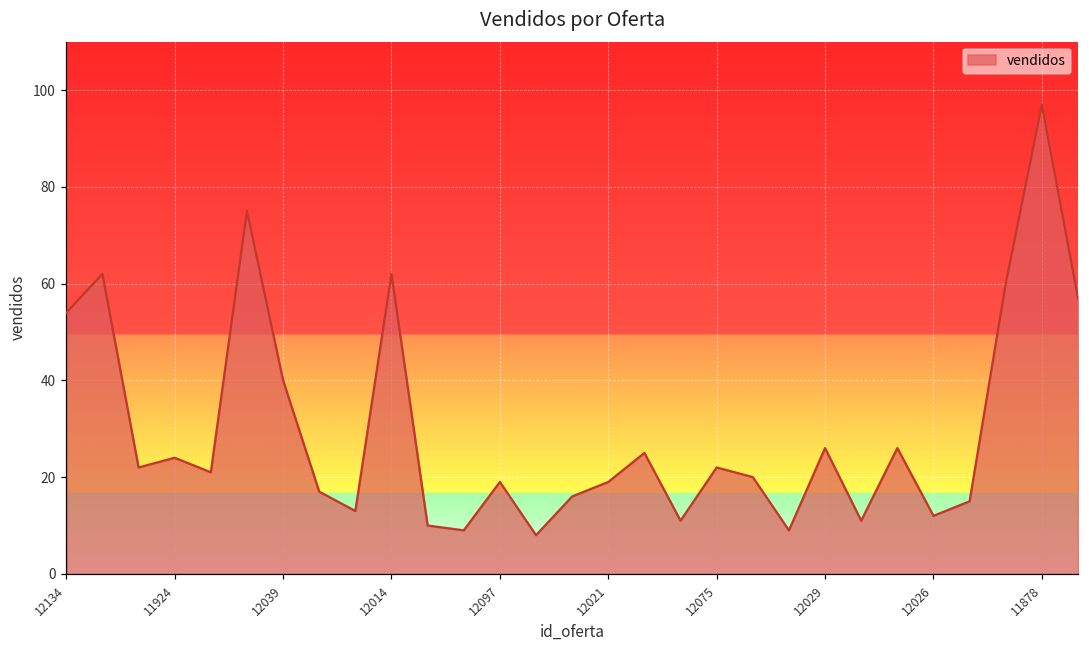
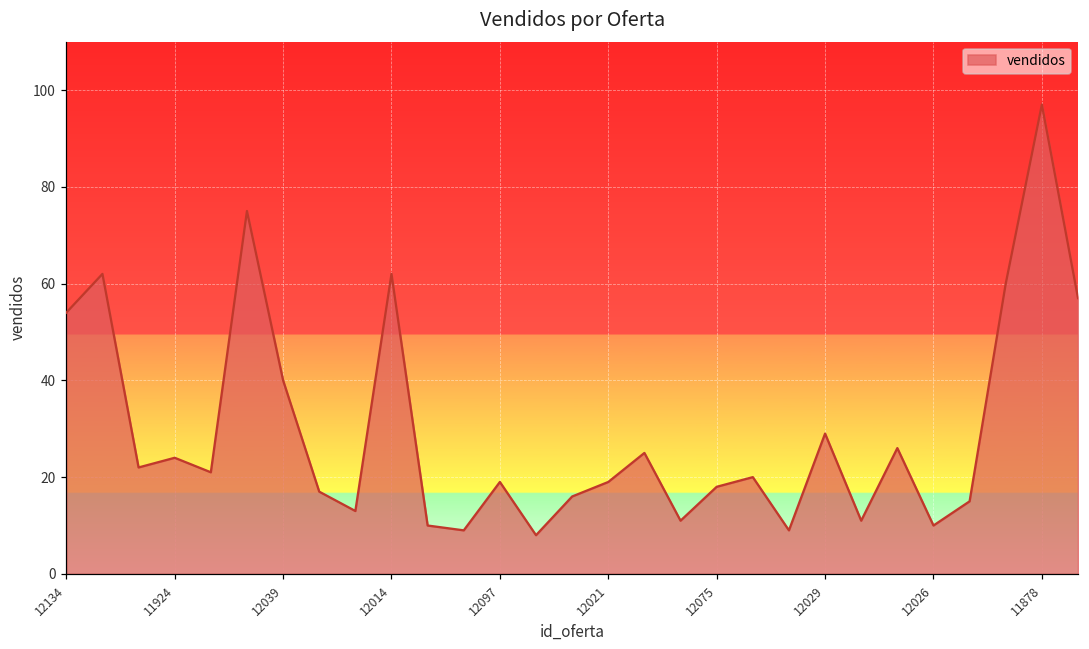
12075: 22 -> 18
12029: 26 -> 29
12026: 12 -> 10
